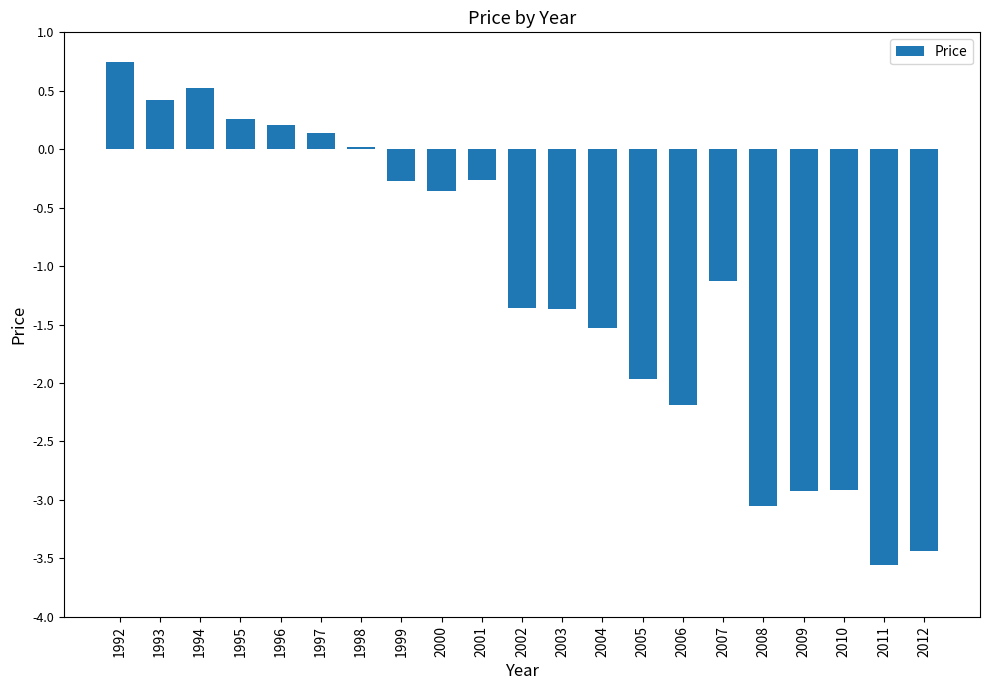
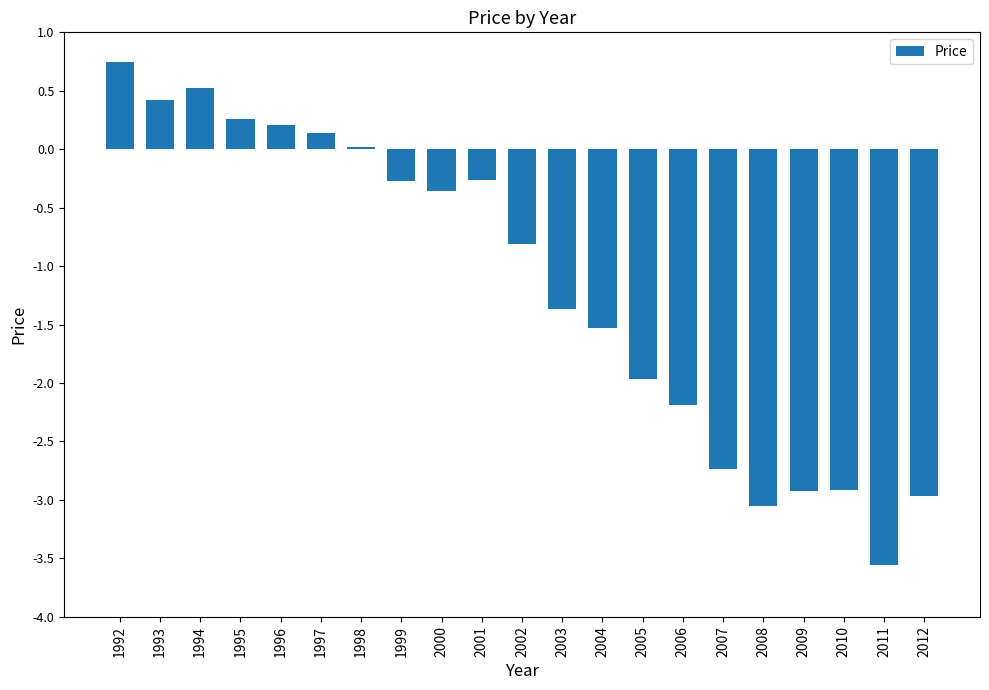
2002: -1.35 -> -0.81
2007: -1.13 -> -2.74
2012: -3.44 -> -2.97
